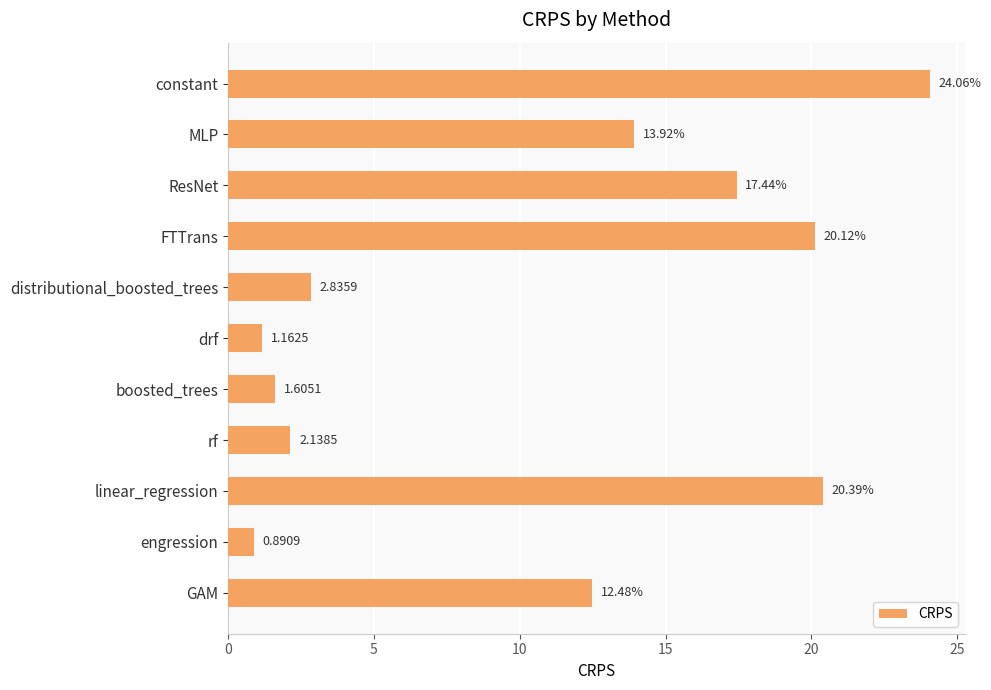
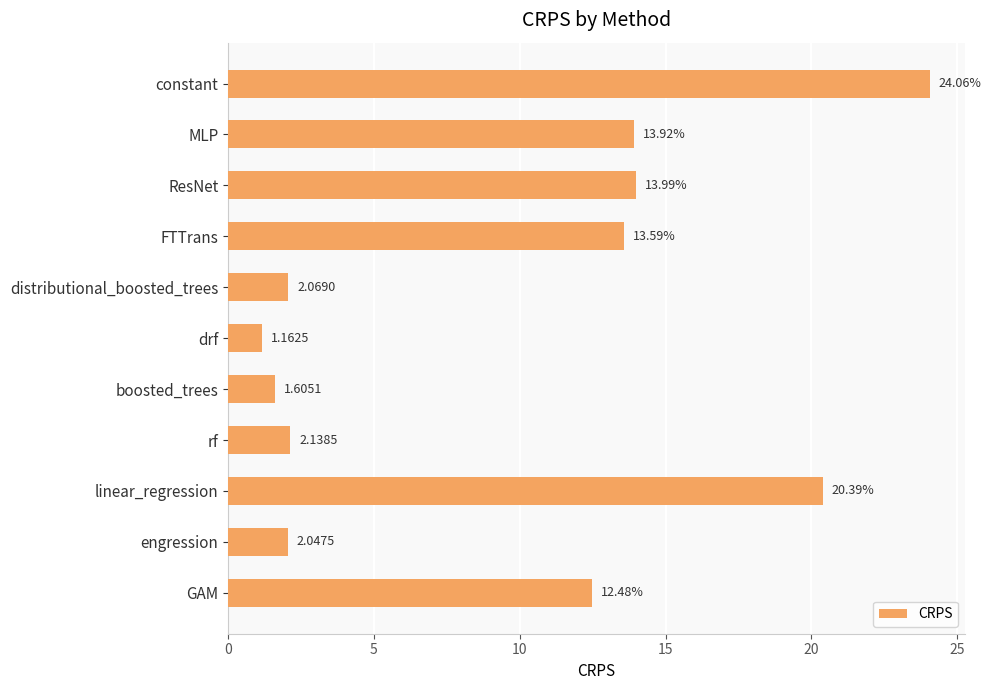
ResNet: 17.44% -> 13.99%
FTTrans: 20.12% -> 13.59%
distributional_boosted_trees: 2.8359 -> 2.0690
engression: 0.8909 -> 2.0475
